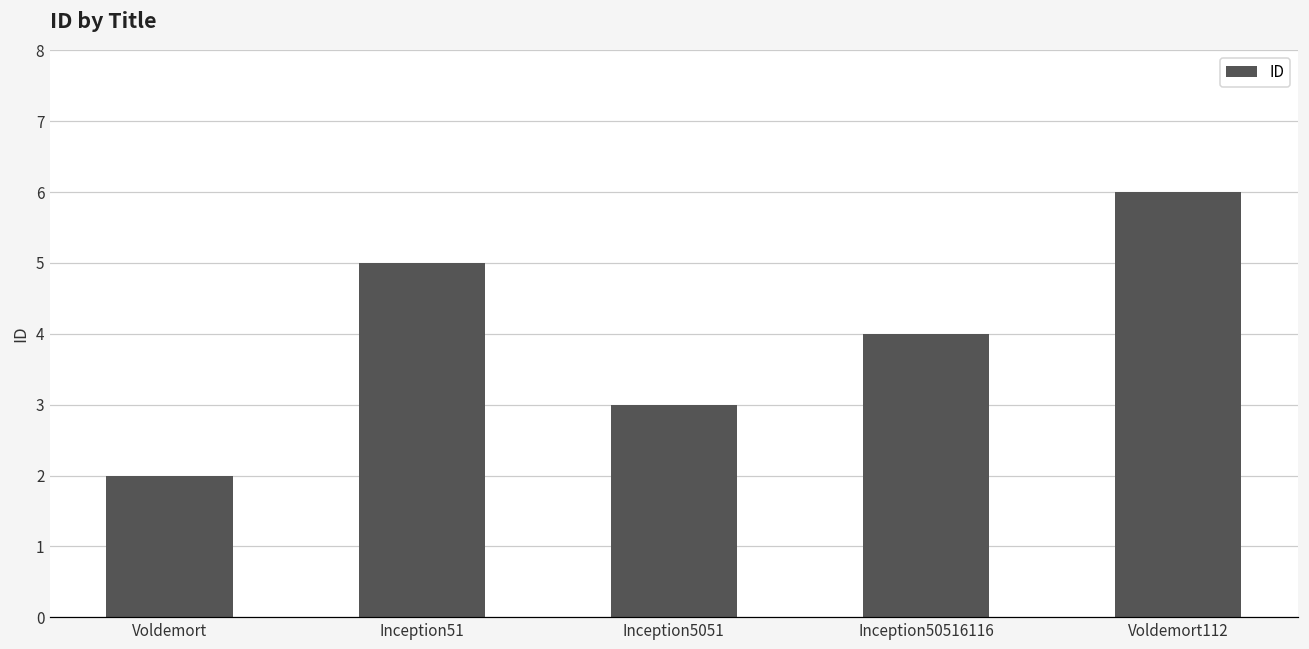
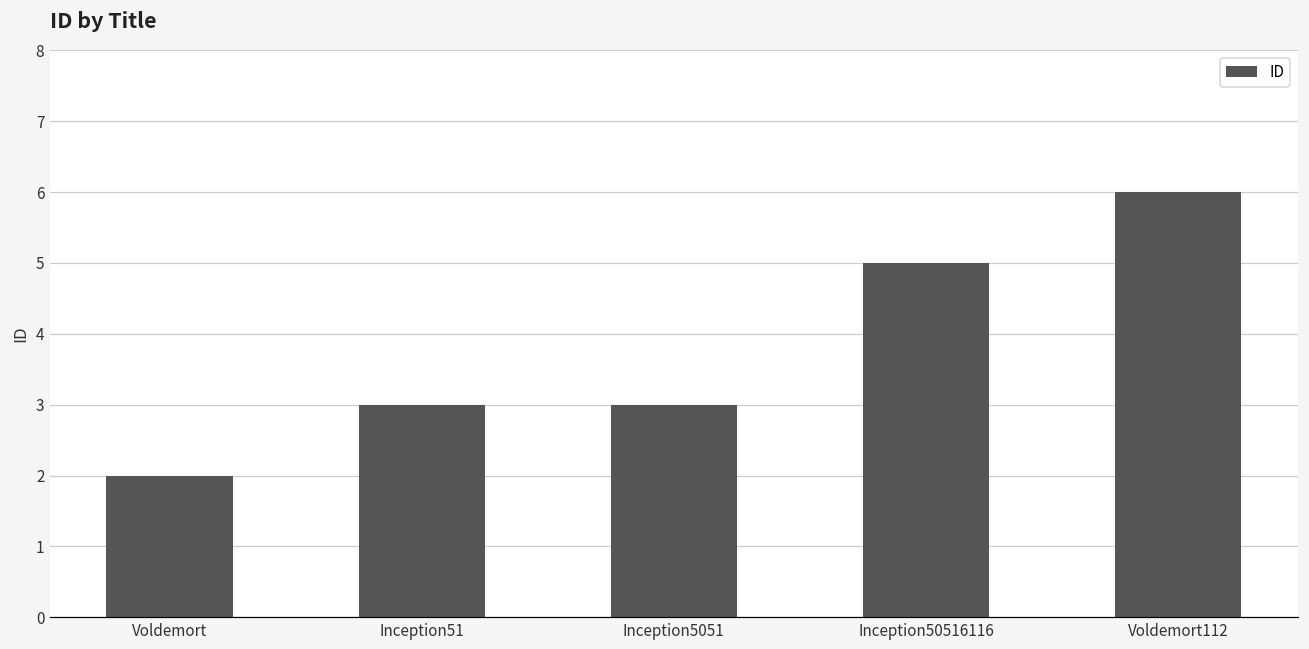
Inception51: 5 -> 3
Inception50516116: 4 -> 5
